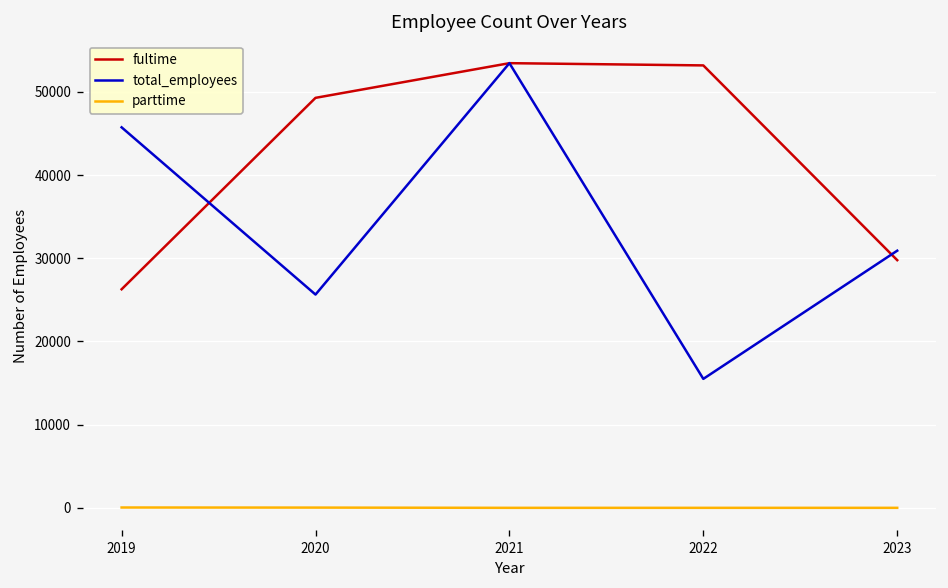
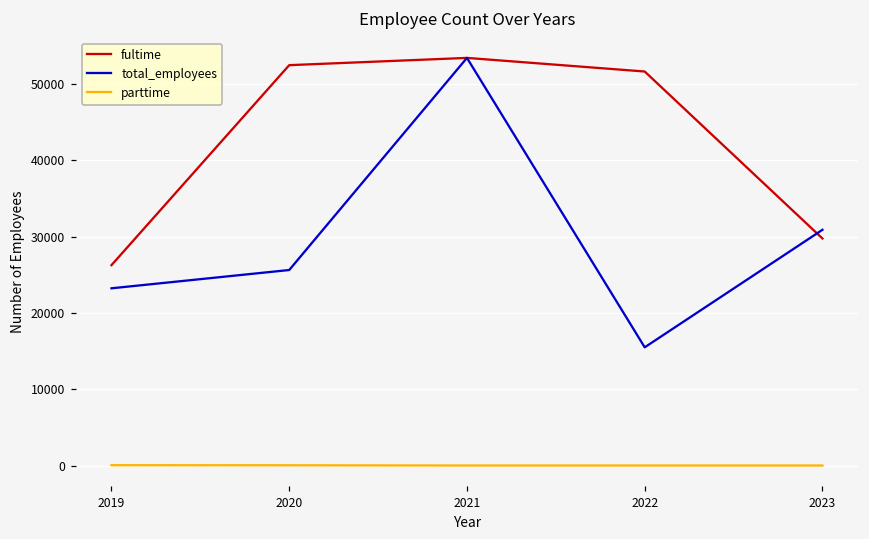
total_employees, 2019: 46000 -> 23000
fultime, 2020: 49000 -> 52000
fultime, 2022: 53000 -> 52000
